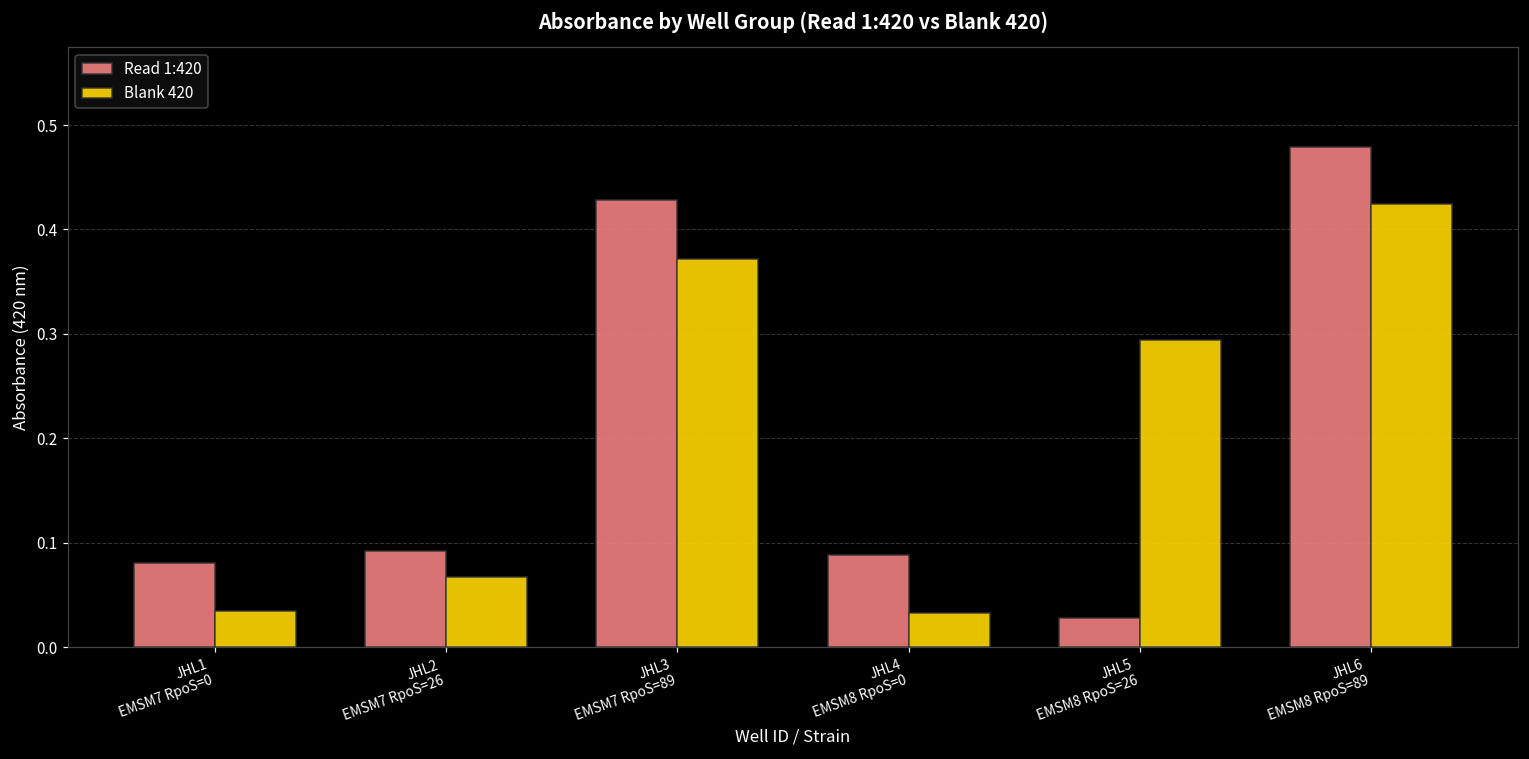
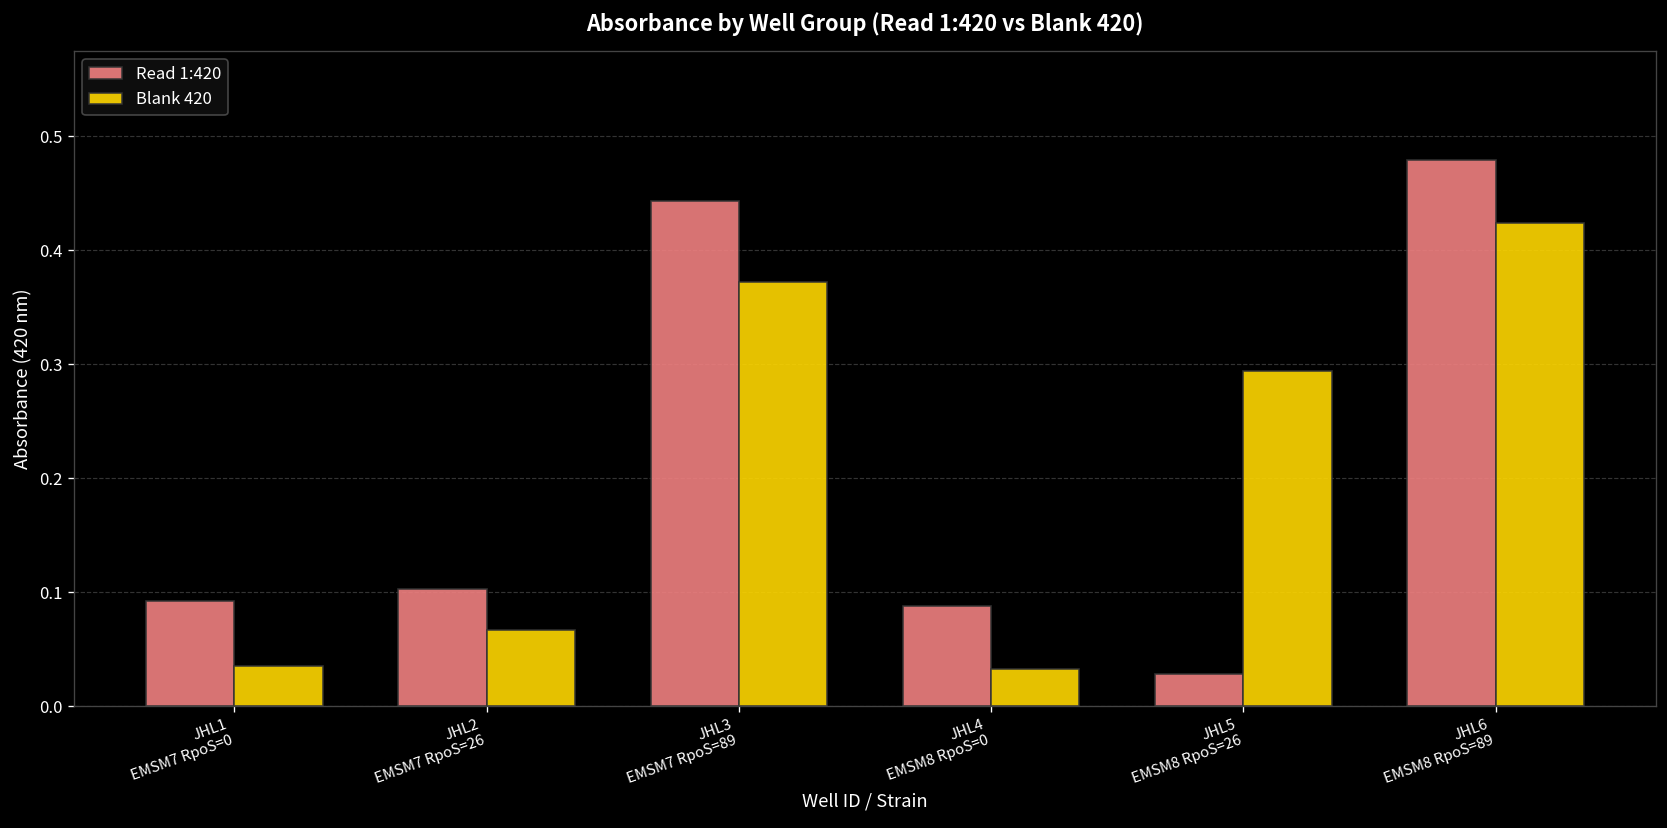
Read 1:420, JHL1 EMSM7 RpoS=0: 0.08 -> 0.09
Read 1:420, JHL2 EMSM7 RpoS=26: 0.09 -> 0.10
Read 1:420, JHL3 EMSM7 RpoS=89: 0.43 -> 0.44
